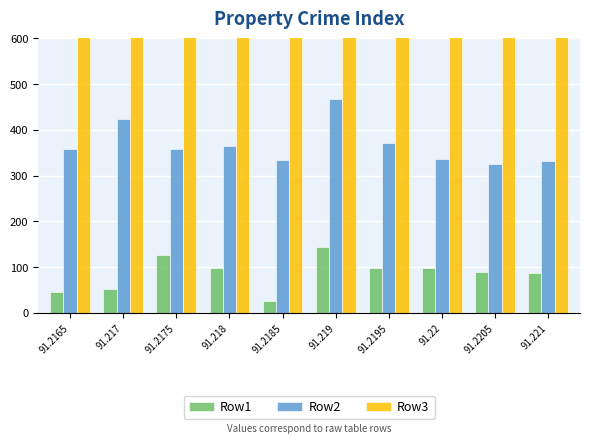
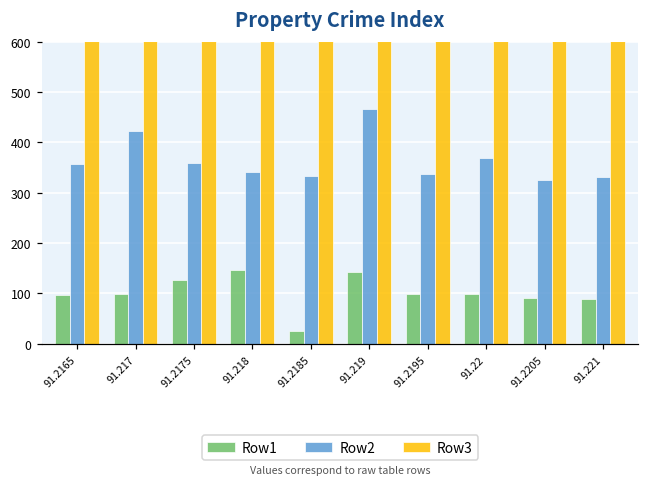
Row1, 91.2165: 50 -> 100
Row1, 91.217: 50 -> 100
Row1, 91.218: 100 -> 150
Row2, 91.218: 370 -> 340
Row2, 91.2195: 370 -> 340
Row2, 91.22: 340 -> 370
